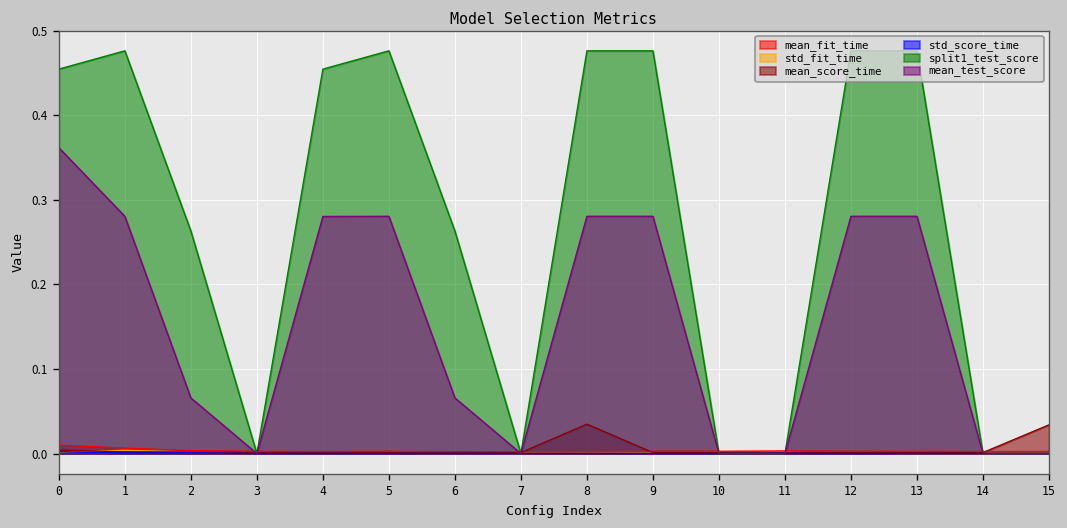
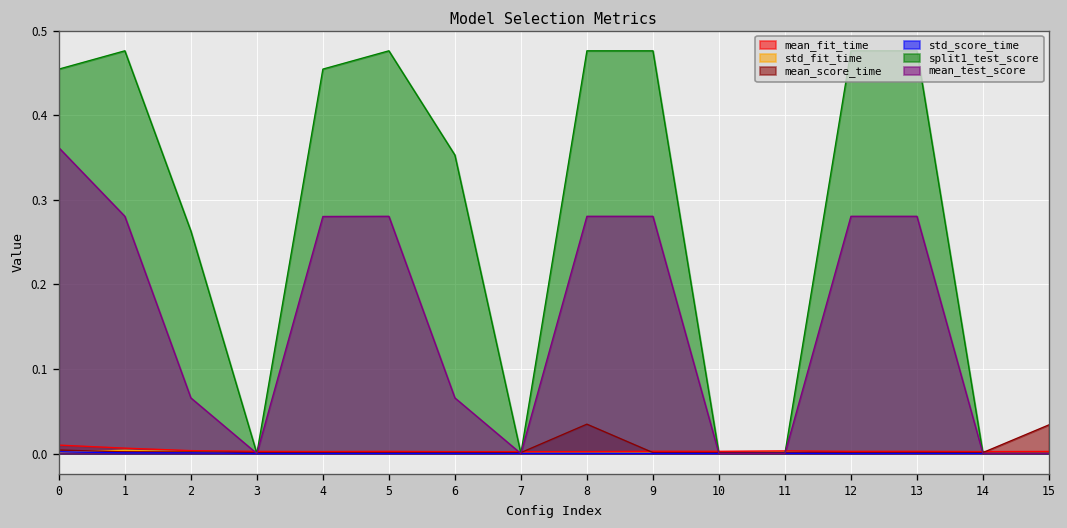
split1_test_score, 6: 0.26 -> 0.35
